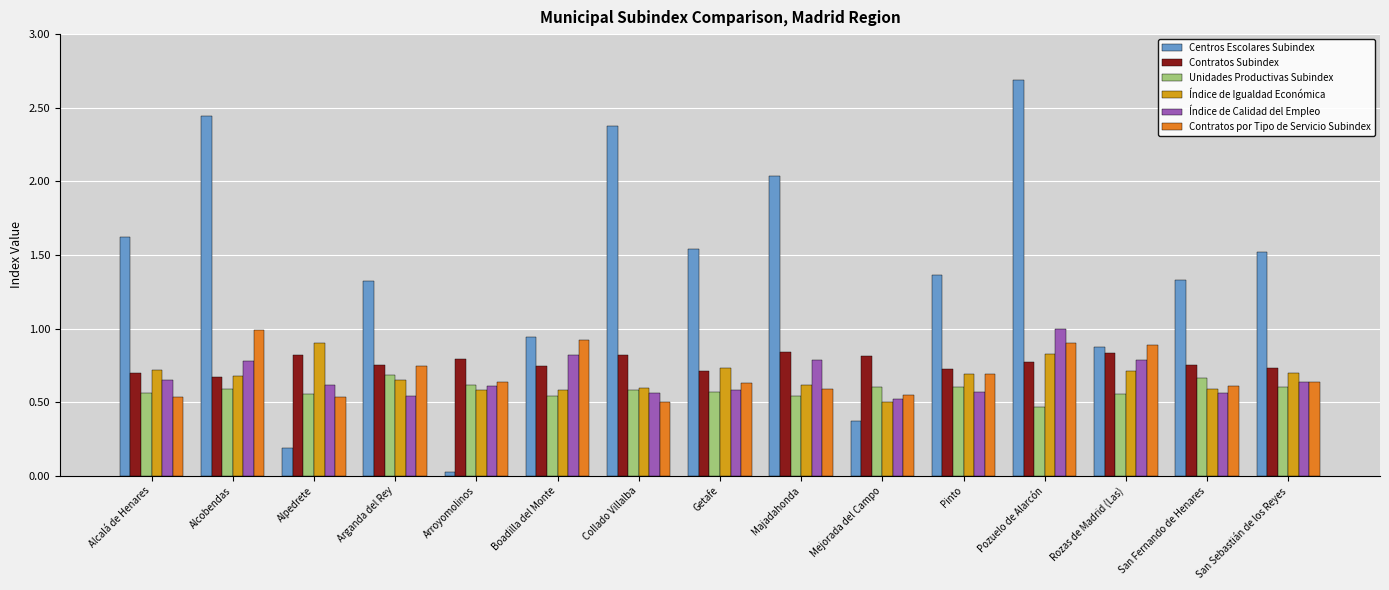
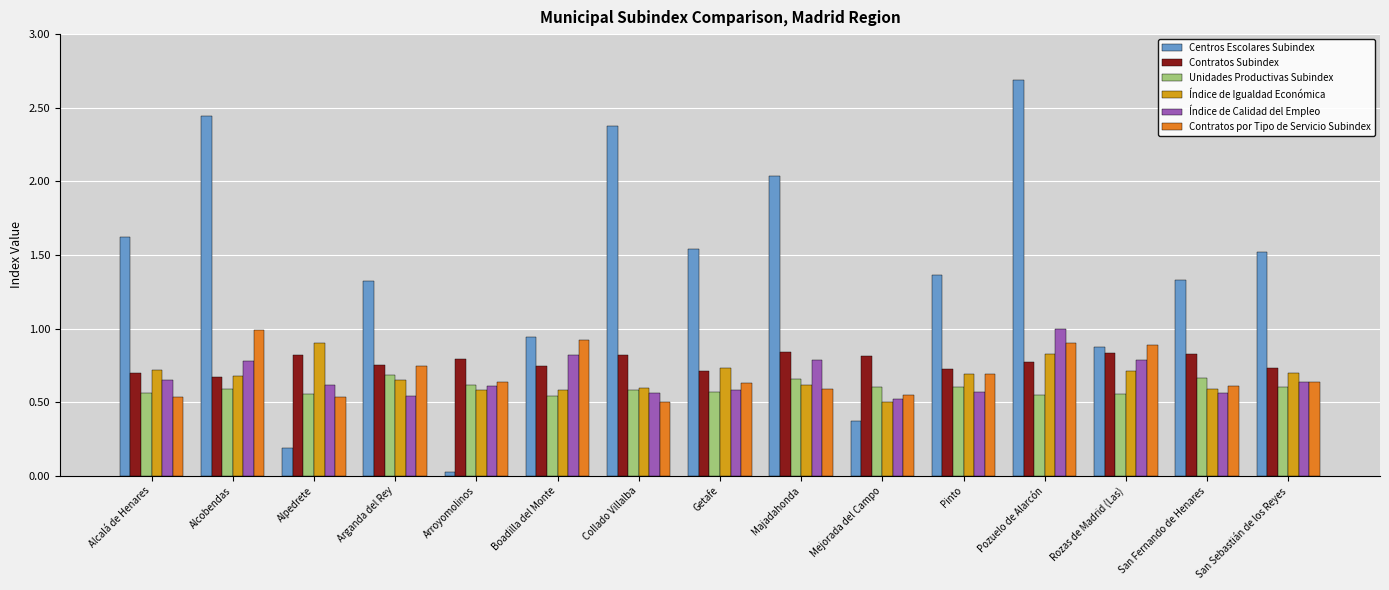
Unidades Productivas Subindex, Majadahonda: 0.54 -> 0.66
Unidades Productivas Subindex, Pozuelo de Alarcón: 0.47 -> 0.55
Contratos Subindex, San Fernando de Henares: 0.75 -> 0.83
